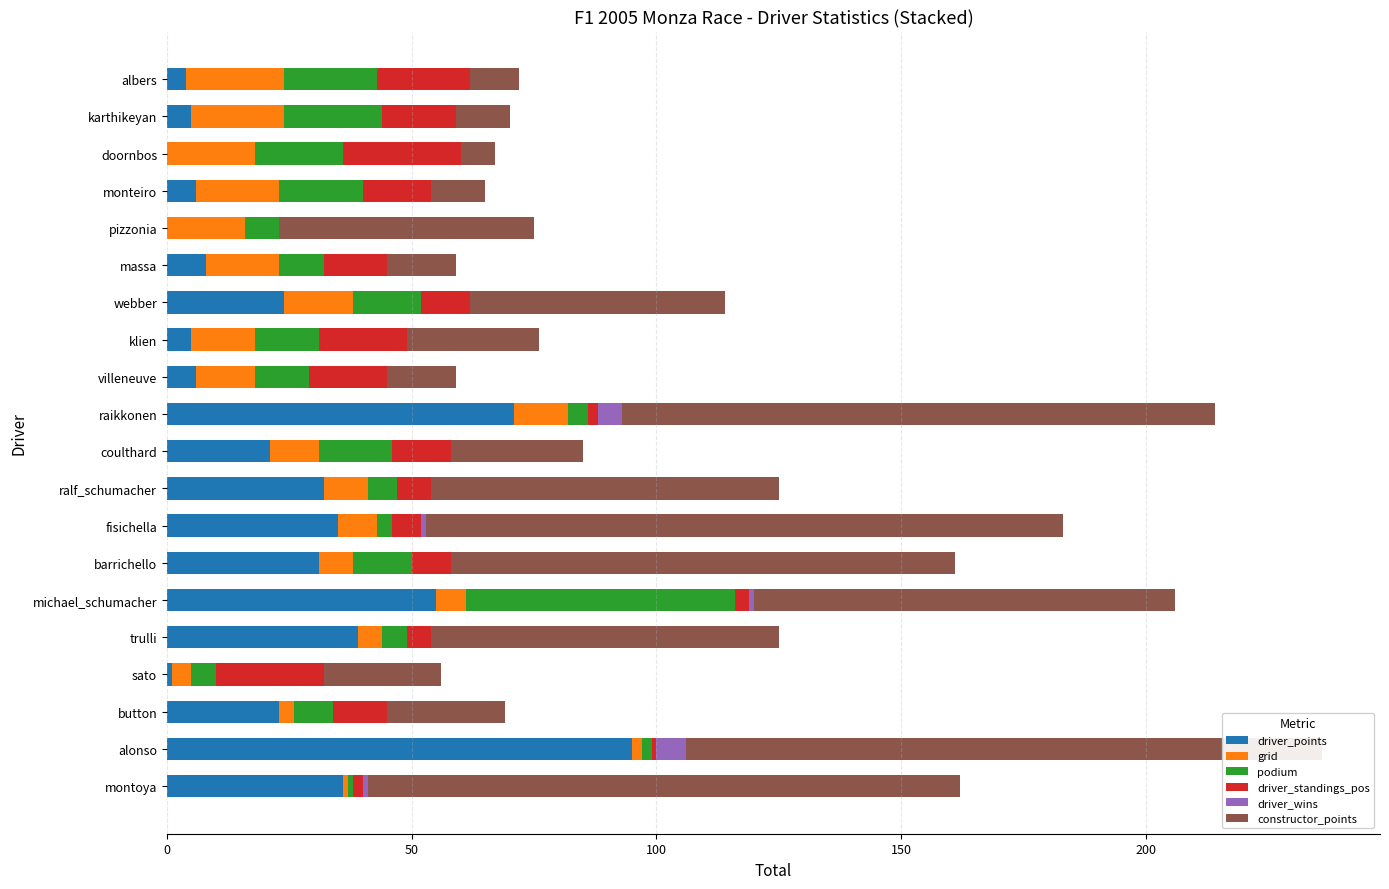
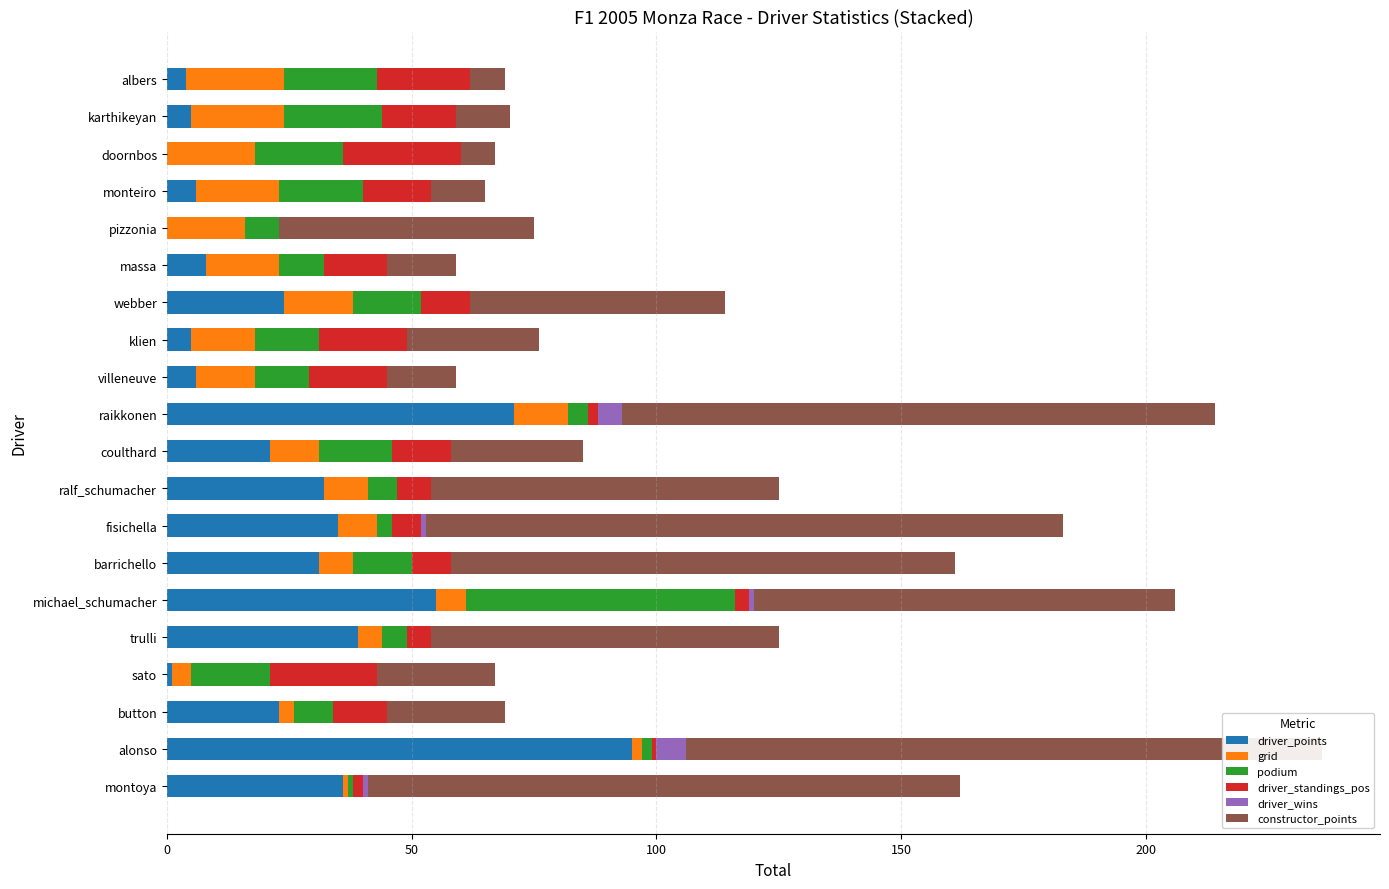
constructor_points, albers: 10 -> 7
podium, sato: 5 -> 16
